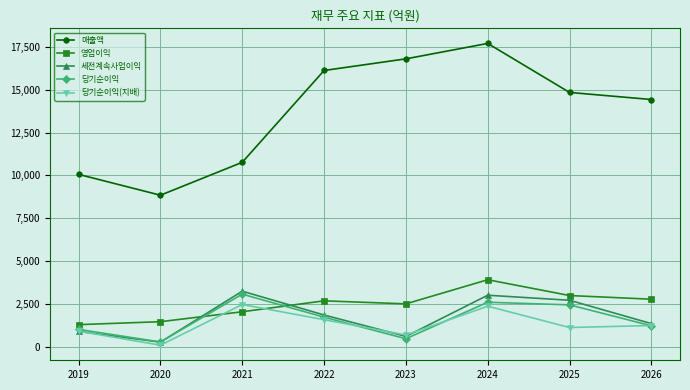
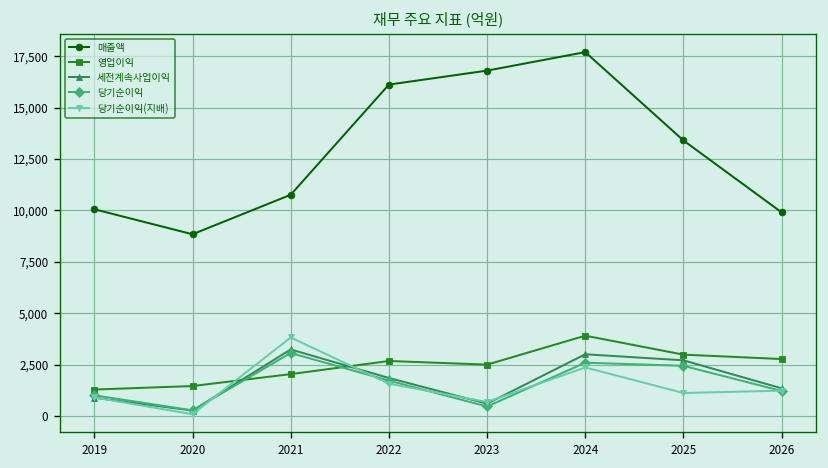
당기순이익(지배), 2021: 2,500 -> 3,800
매출액, 2025: 14,800 -> 13,400
매출액, 2026: 14,400 -> 9,900
